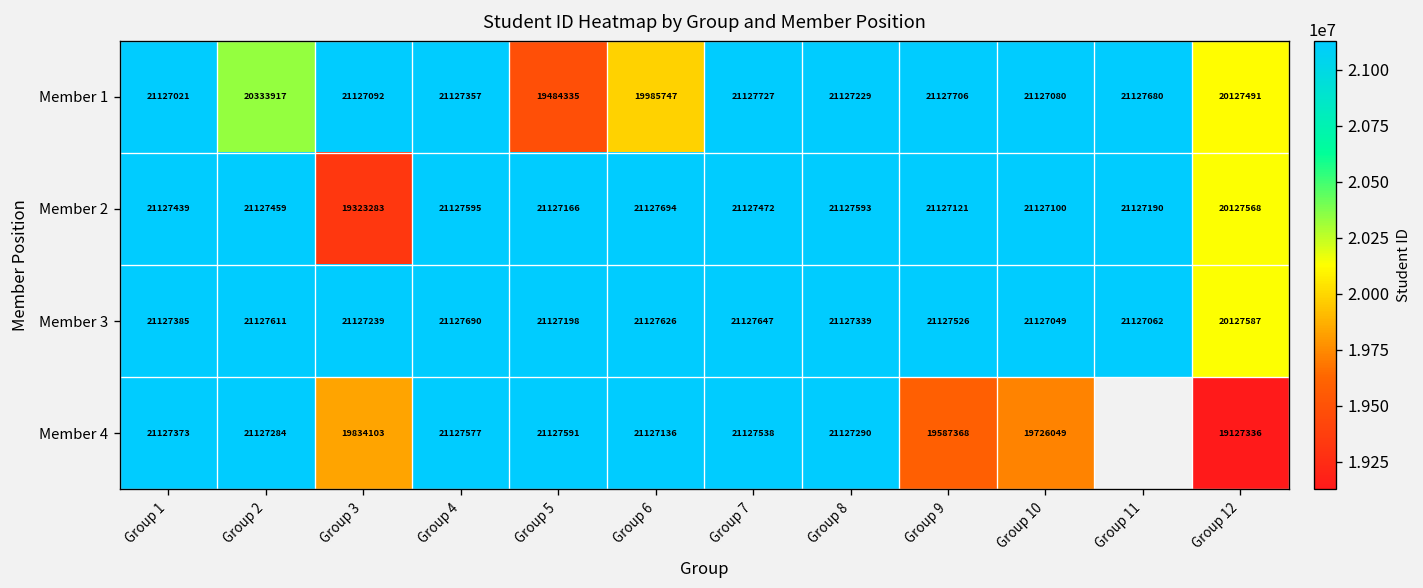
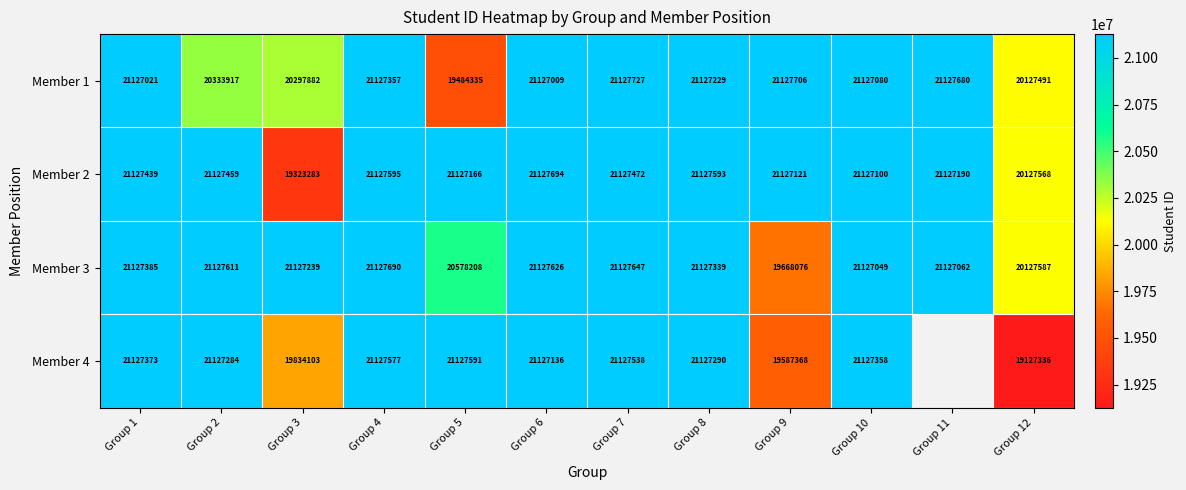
Member 1, Group 3: 21127092 -> 20297882
Member 1, Group 6: 19985747 -> 21127009
Member 3, Group 5: 21127198 -> 20578208
Member 3, Group 9: 21127526 -> 19668076
Member 4, Group 10: 19726049 -> 21127358
